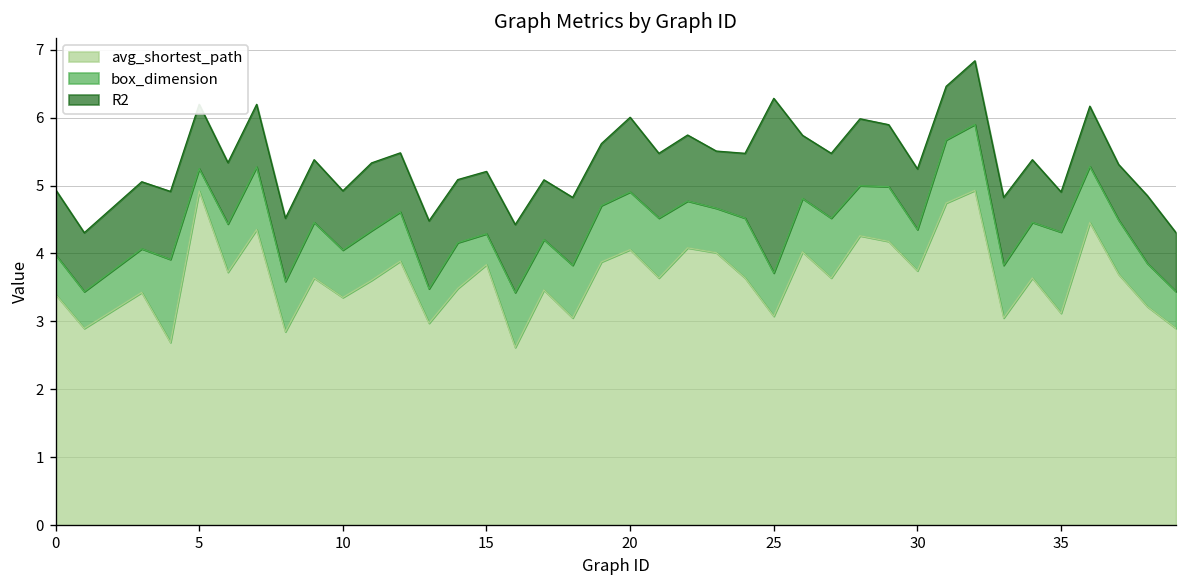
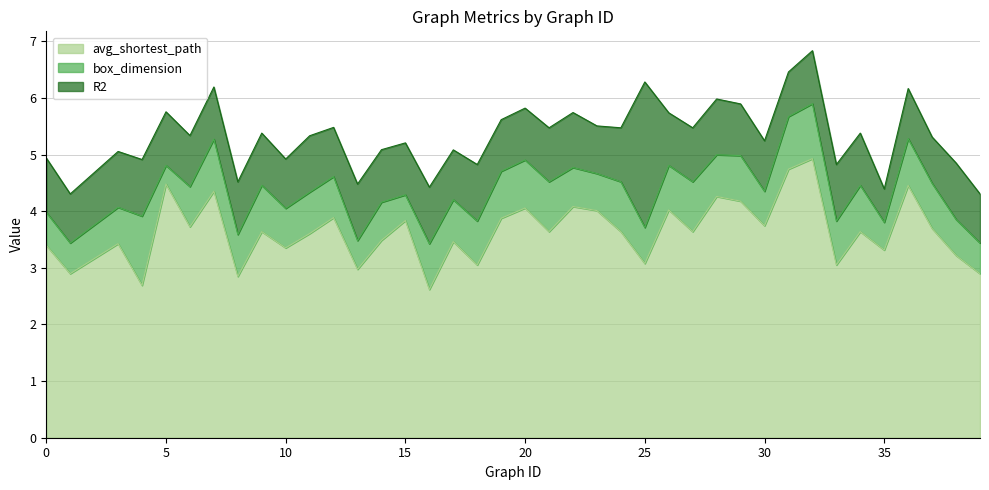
avg_shortest_path, 5: 4.9 -> 4.5
R2, 20: 1.1 -> 0.9
avg_shortest_path, 35: 3.1 -> 3.3
box_dimension, 35: 1.2 -> 0.5
